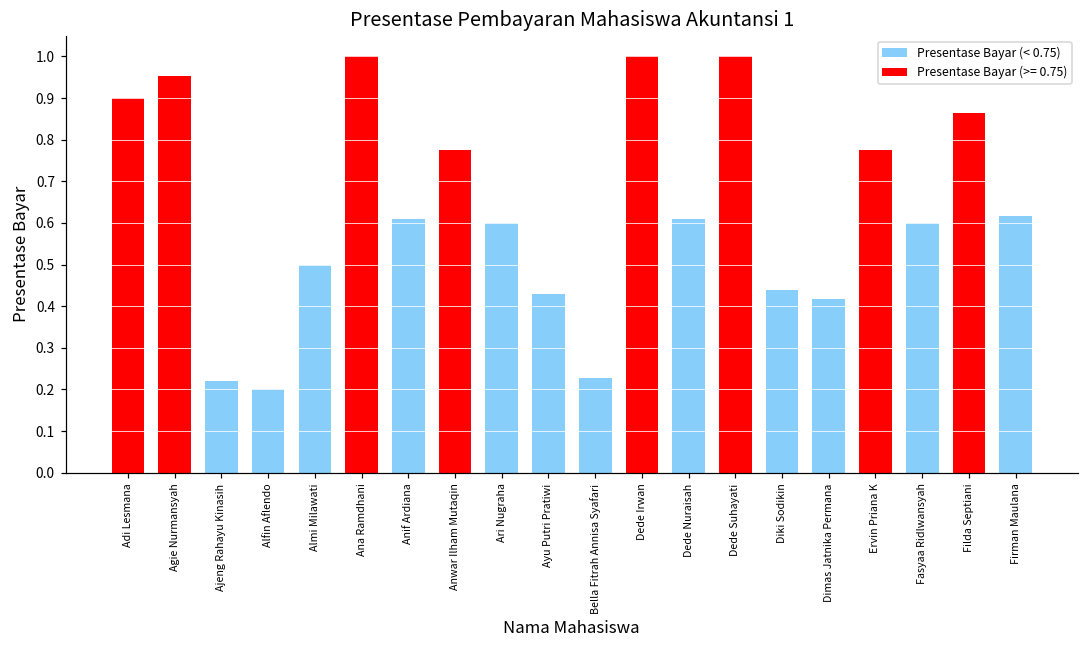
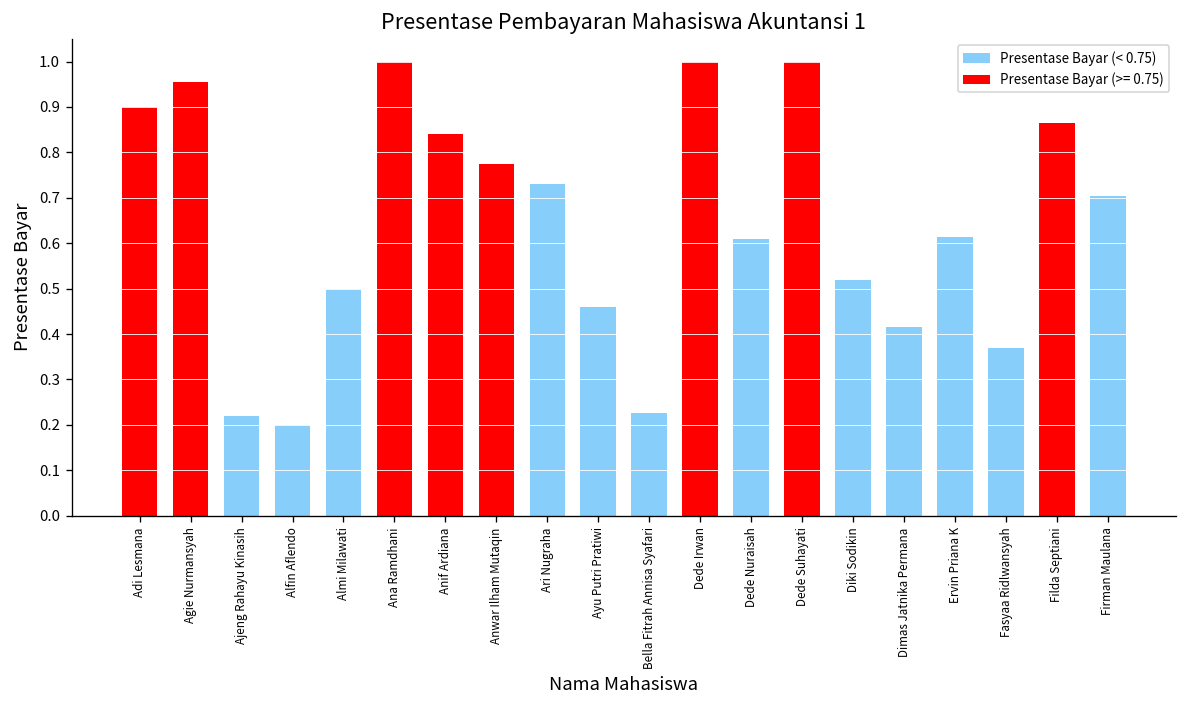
Anif Ardiana: 0.61 -> 0.84
Ari Nugraha: 0.60 -> 0.73
Ayu Putri Pratiwi: 0.43 -> 0.46
Diki Sodikin: 0.44 -> 0.52
Ervin Priana K: 0.78 -> 0.61
Fasyaa Ridlwansyah: 0.60 -> 0.37
Firman Maulana: 0.62 -> 0.70
